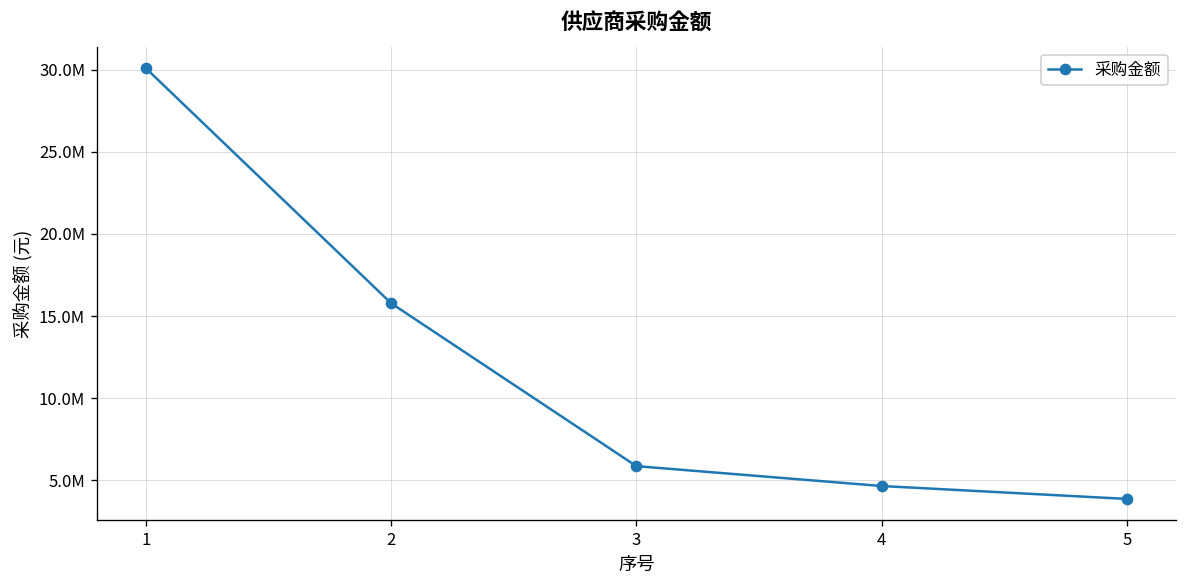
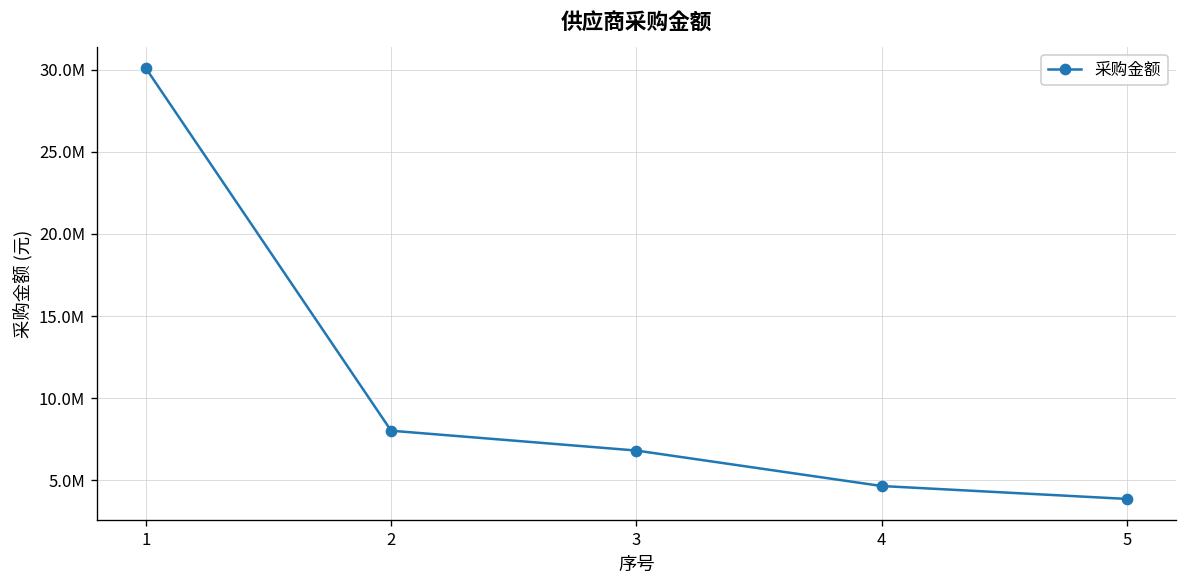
2: 15800000 -> 8000000
3: 5900000 -> 6800000
